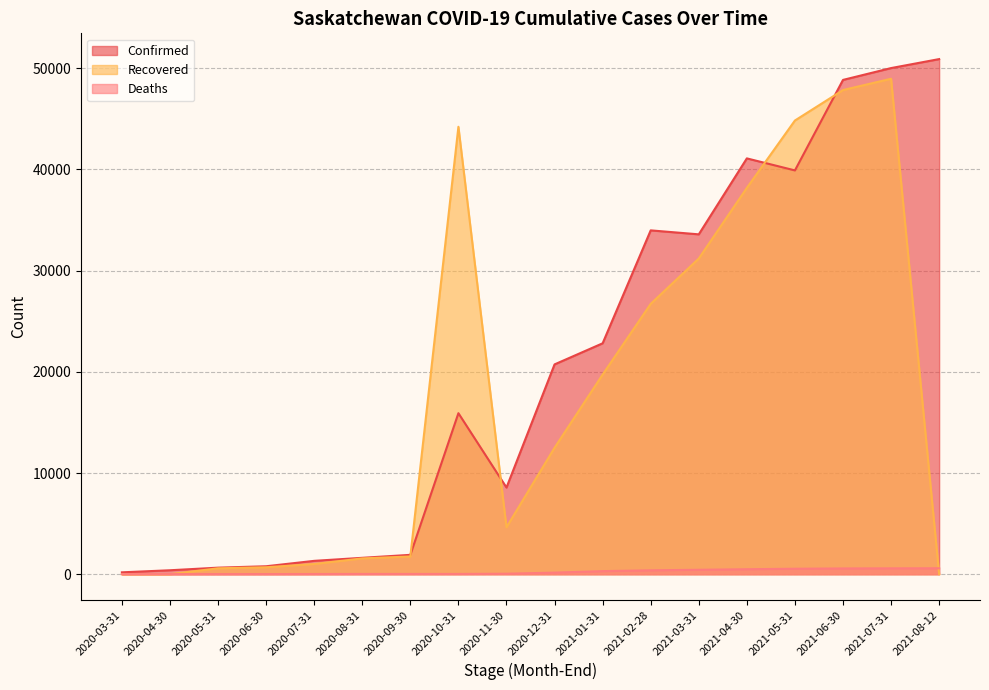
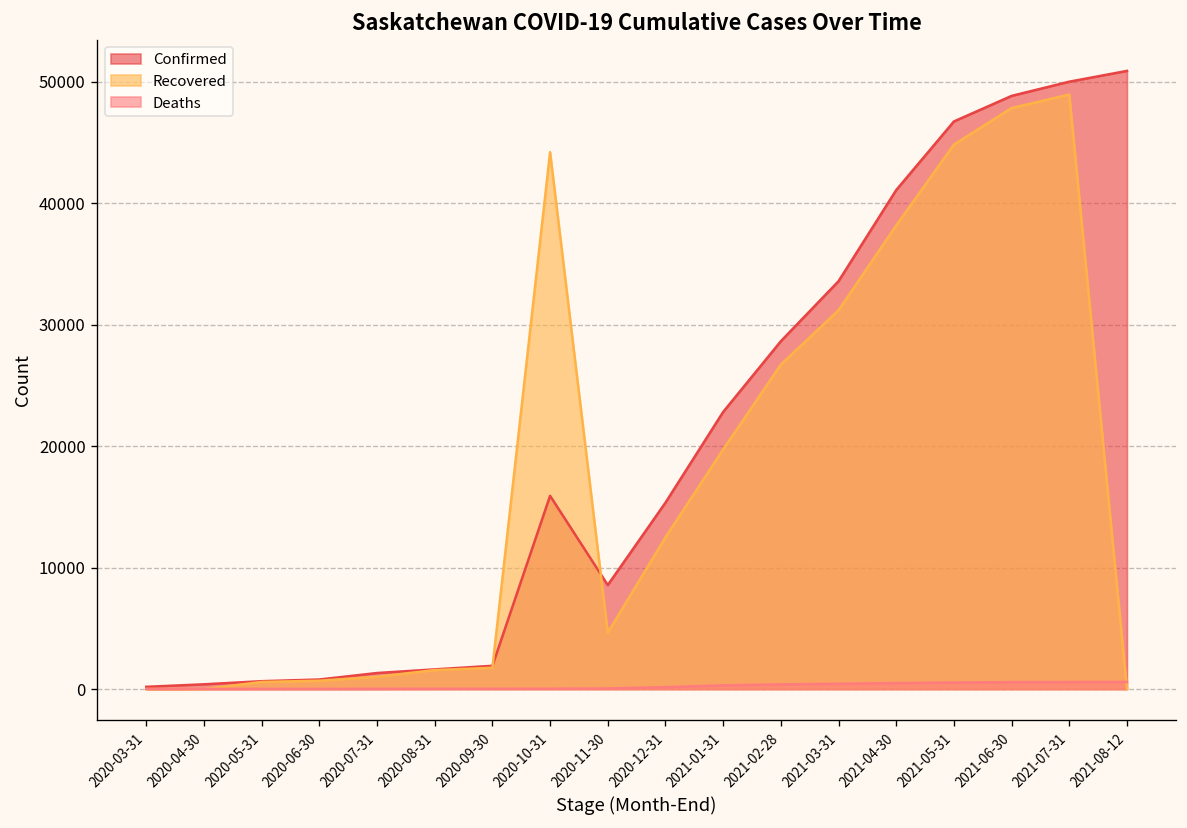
Confirmed, 2020-12-31: 20700 -> 15400
Confirmed, 2021-02-28: 34000 -> 28600
Confirmed, 2021-05-31: 39900 -> 46700
